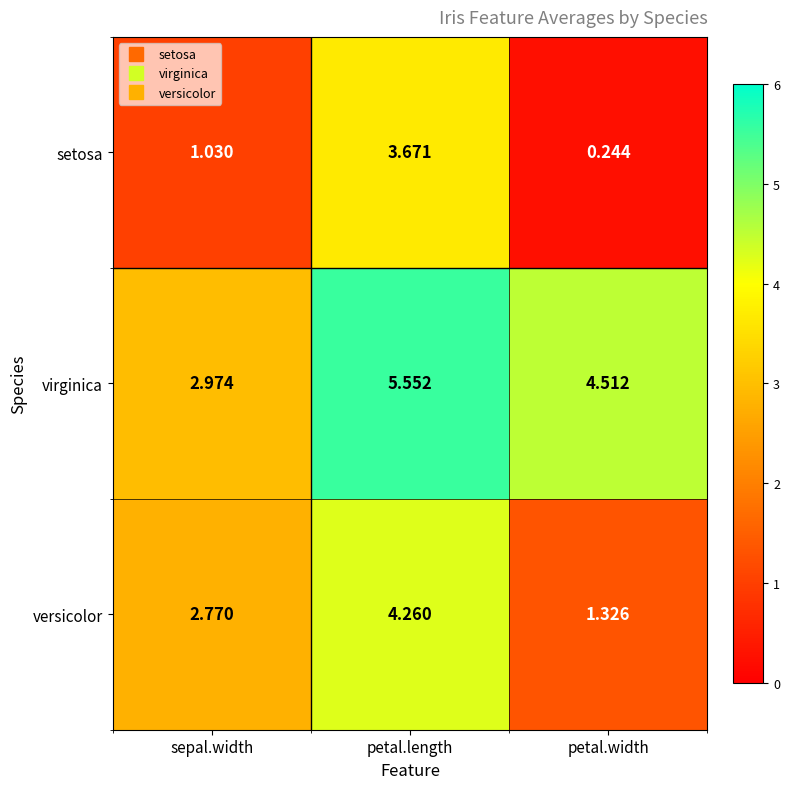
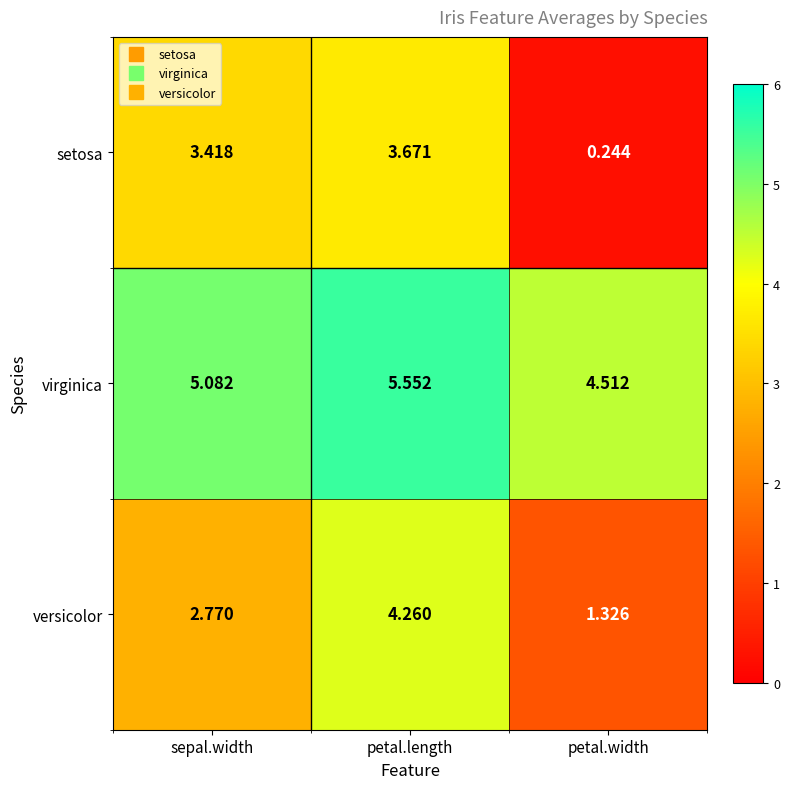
setosa, sepal.width: 1.030 -> 3.418
virginica, sepal.width: 2.974 -> 5.082
